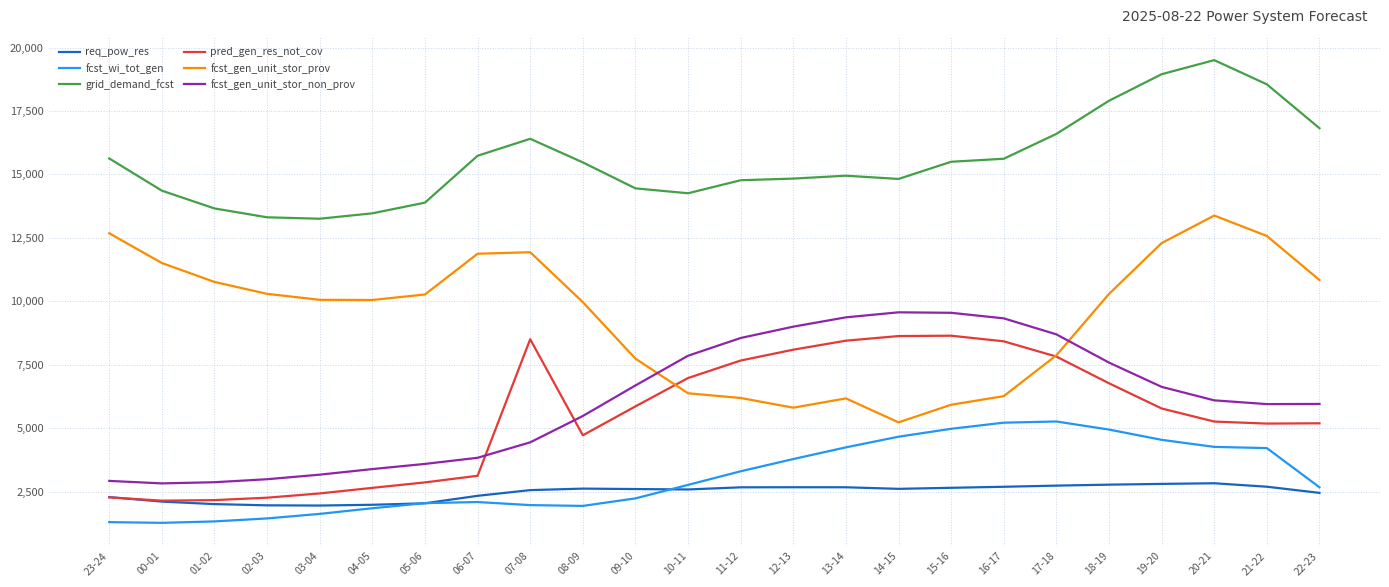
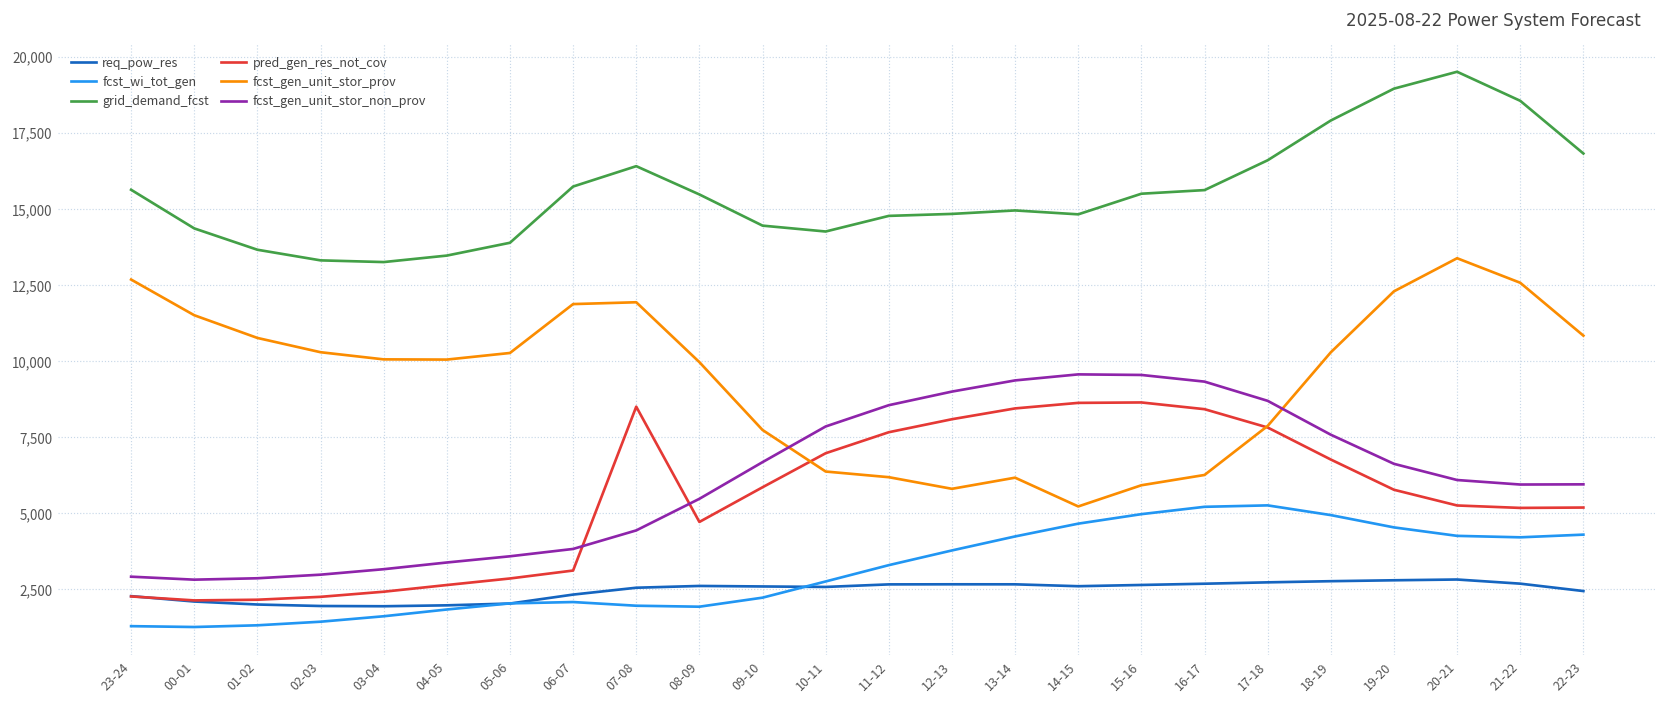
fcst_wi_tot_gen, 22-23: 2,700 -> 4,300
